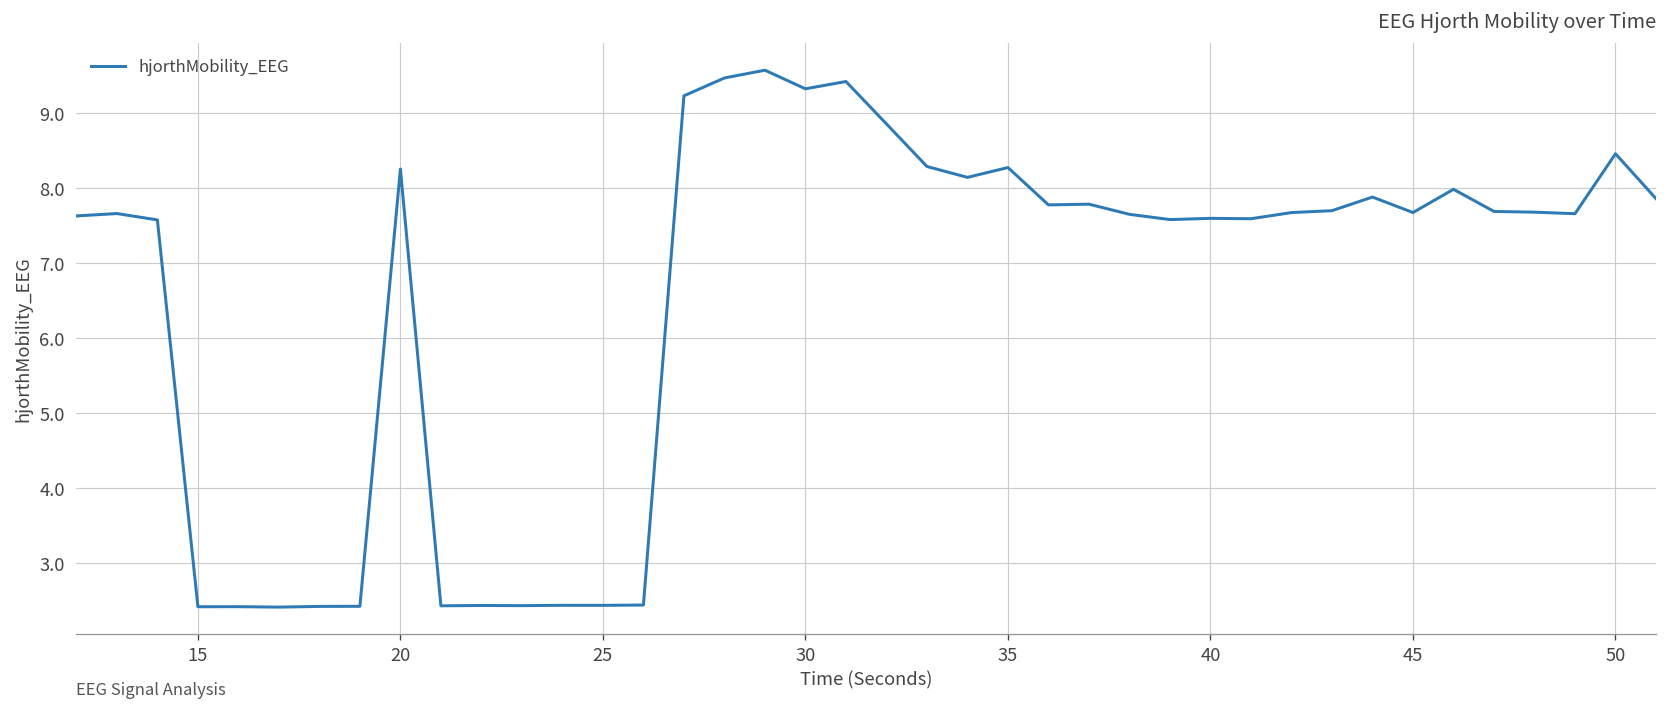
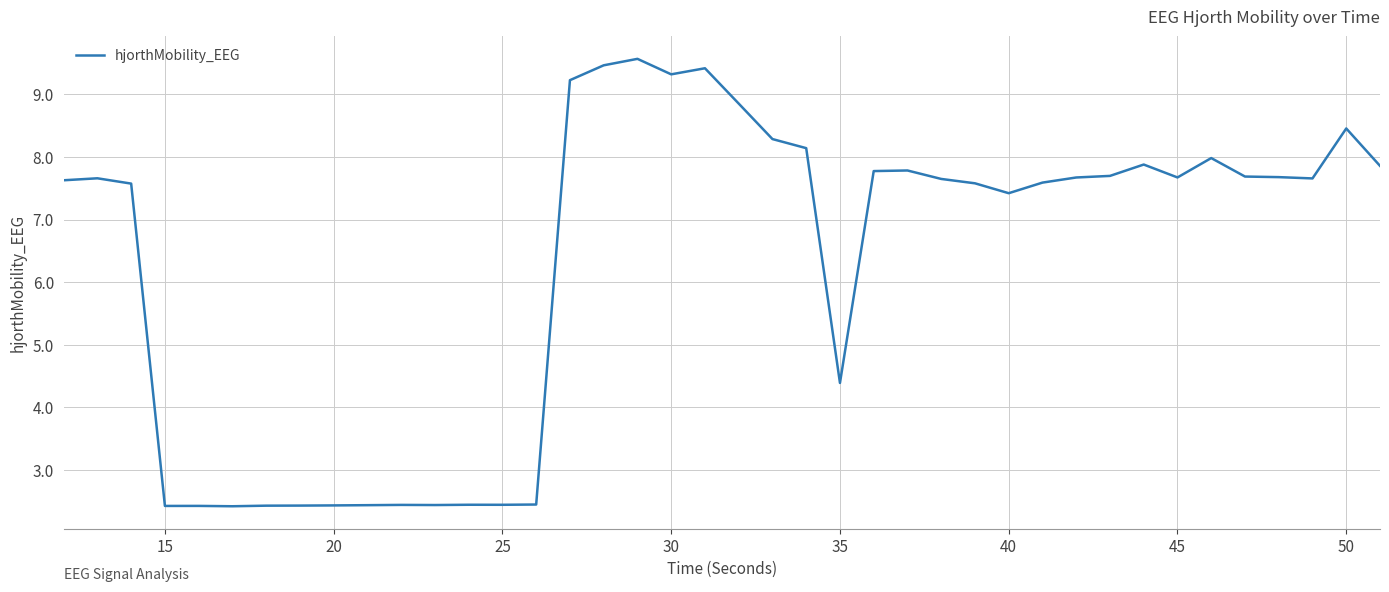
20: 8.3 -> 2.4
35: 8.3 -> 4.4
40: 7.6 -> 7.4
